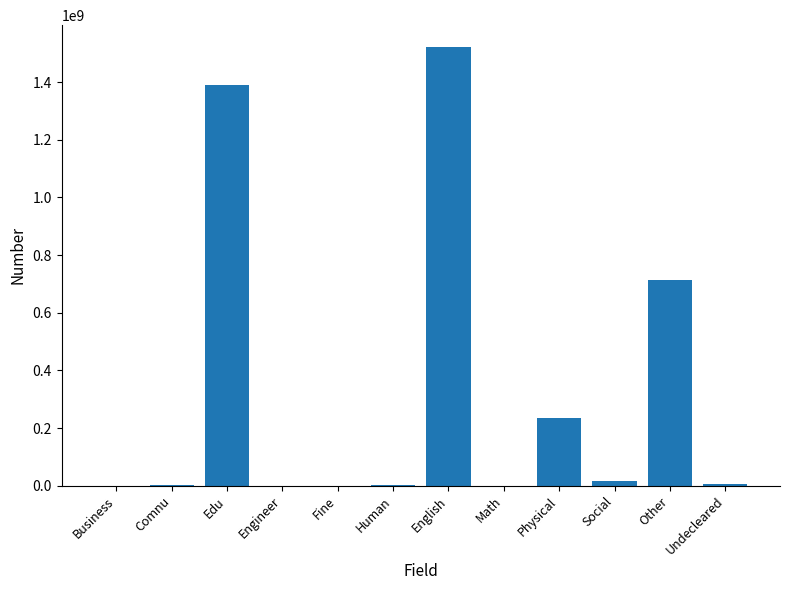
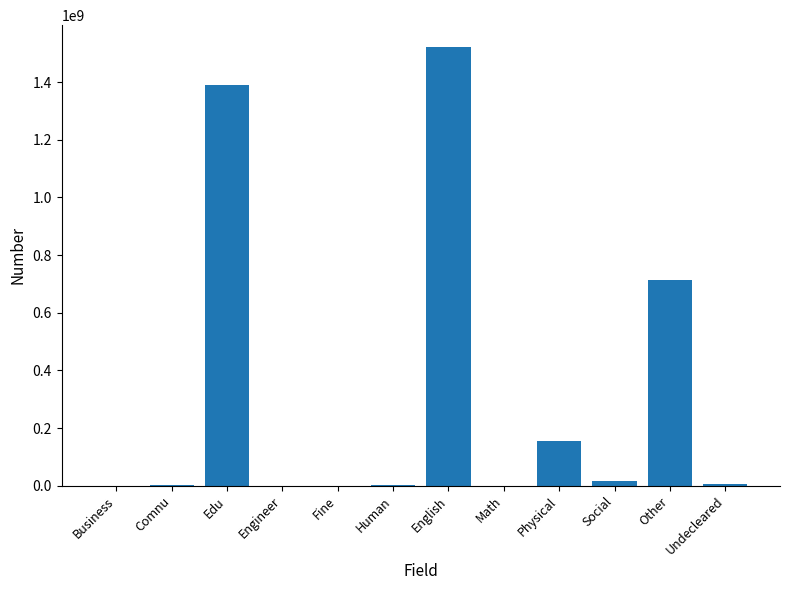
Physical: 230000000 -> 150000000
